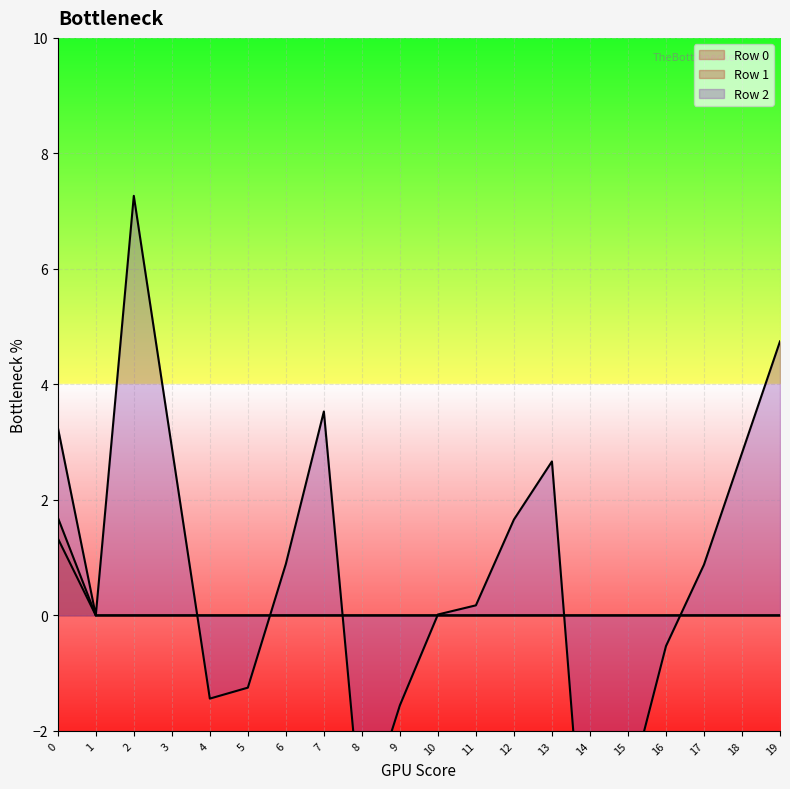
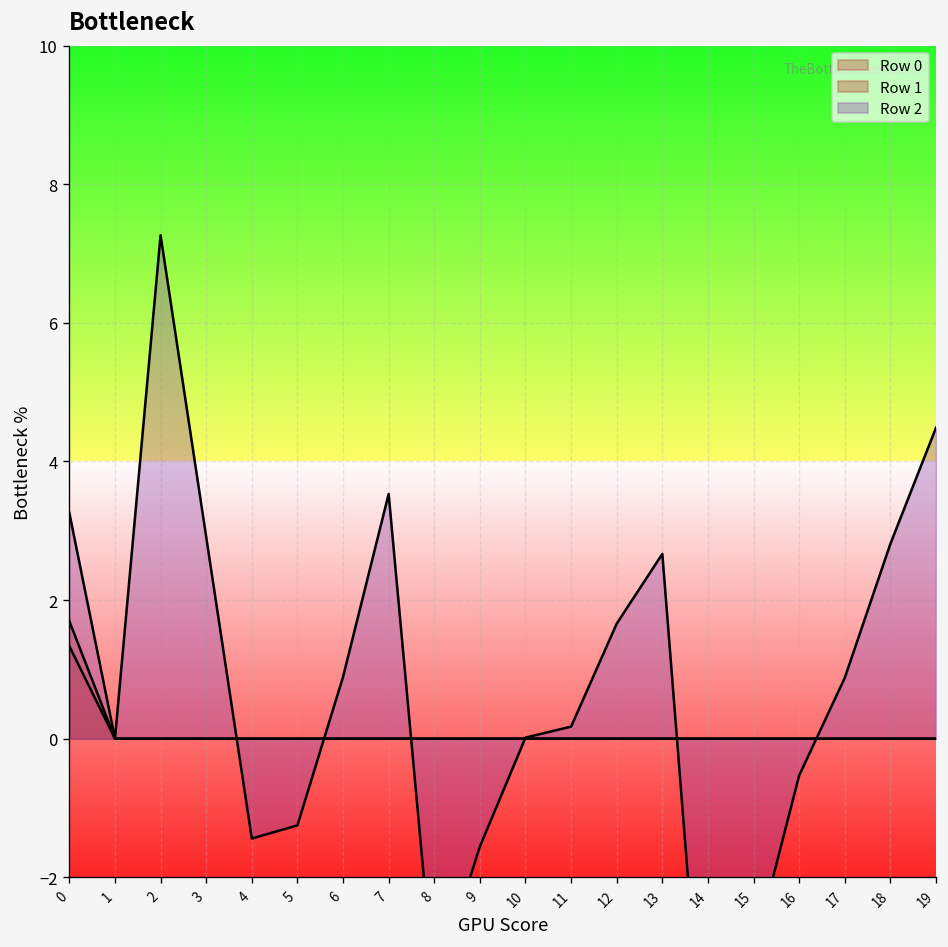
Row 2, 19: 4.7 -> 4.5
